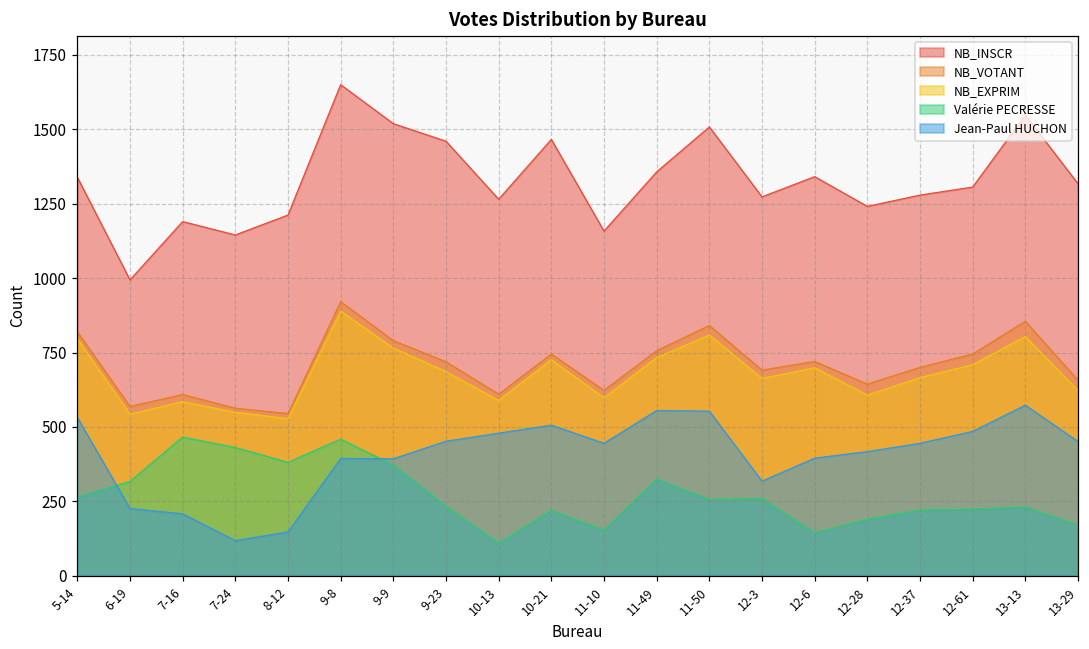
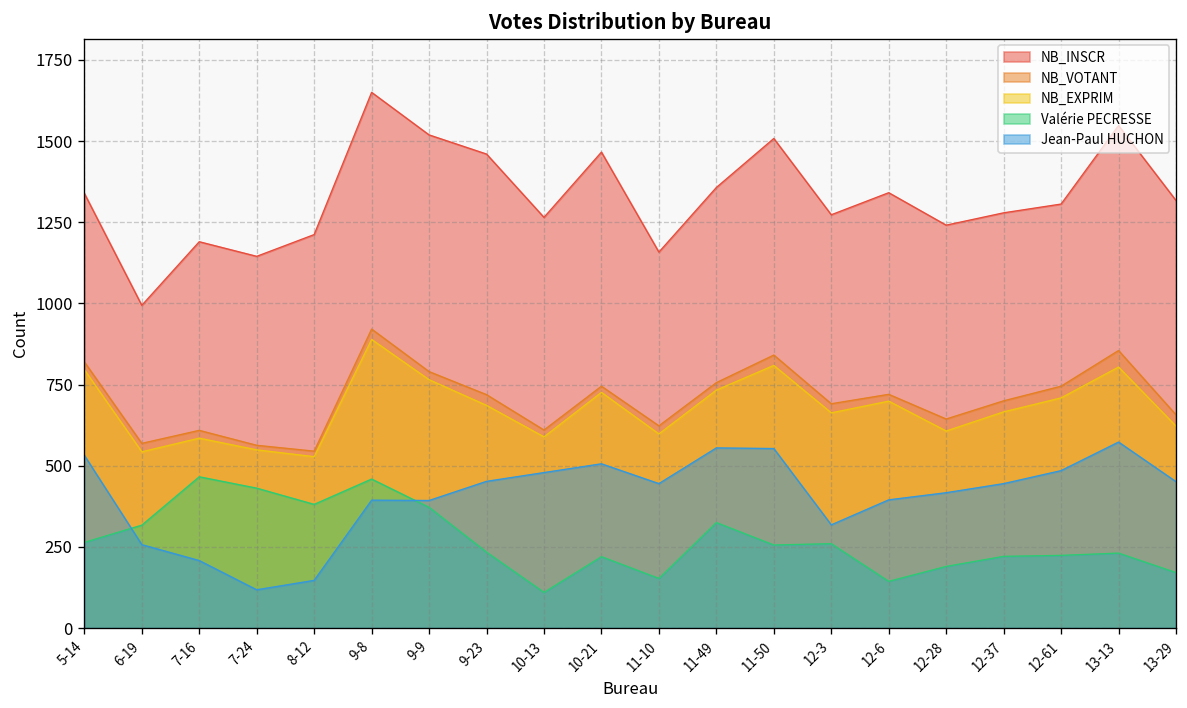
Jean-Paul HUCHON, 6-19: 230 -> 260
